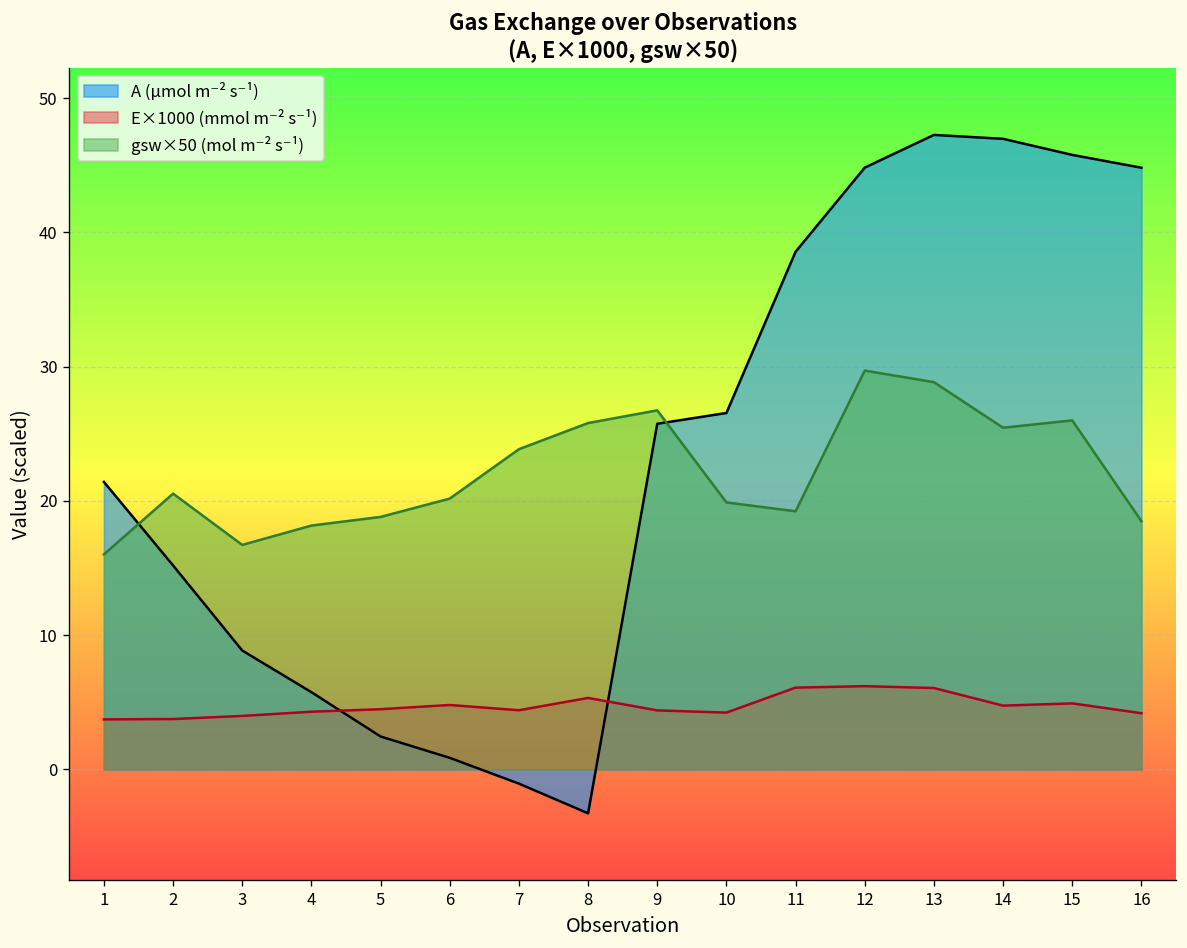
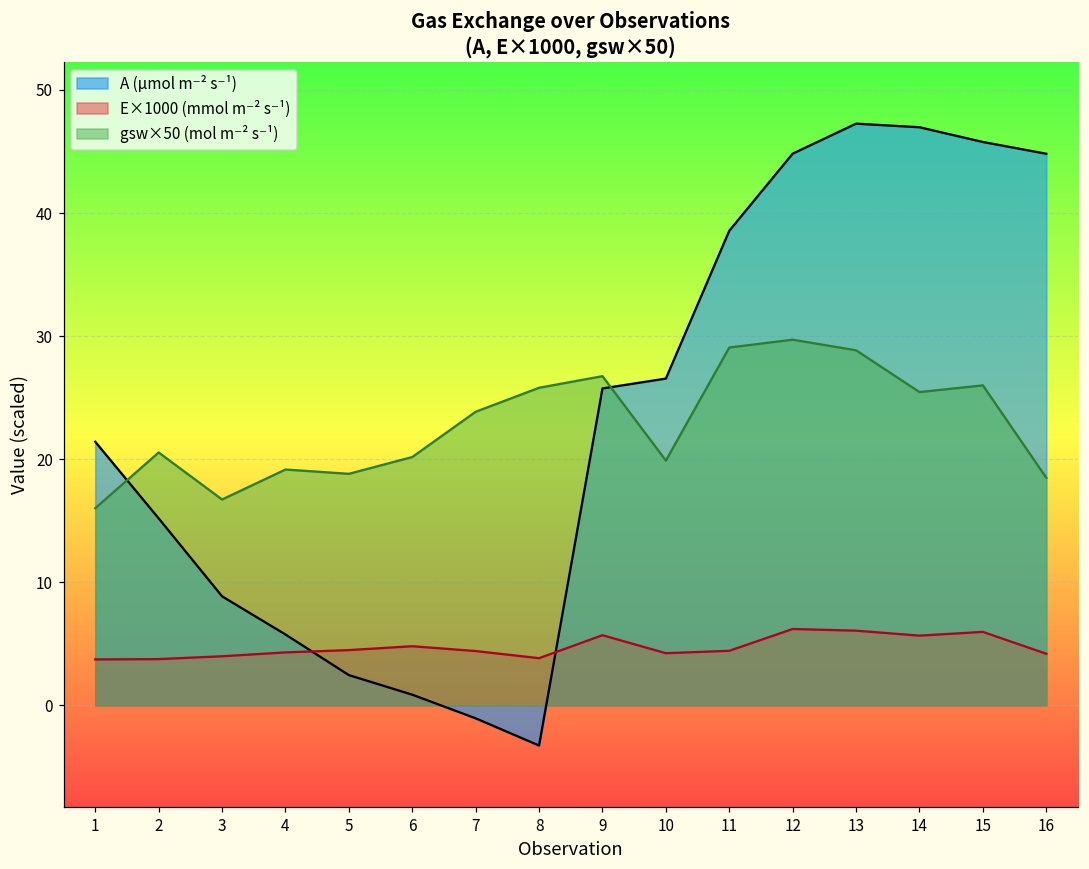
gsw×50 (mol m⁻² s⁻¹), 4: 18.2 -> 19.2
E×1000 (mmol m⁻² s⁻¹), 8: 5.3 -> 3.8
E×1000 (mmol m⁻² s⁻¹), 9: 4.4 -> 5.7
E×1000 (mmol m⁻² s⁻¹), 11: 6.1 -> 4.4
gsw×50 (mol m⁻² s⁻¹), 11: 19.2 -> 29.1
E×1000 (mmol m⁻² s⁻¹), 14: 4.8 -> 5.7
E×1000 (mmol m⁻² s⁻¹), 15: 4.9 -> 6.0
